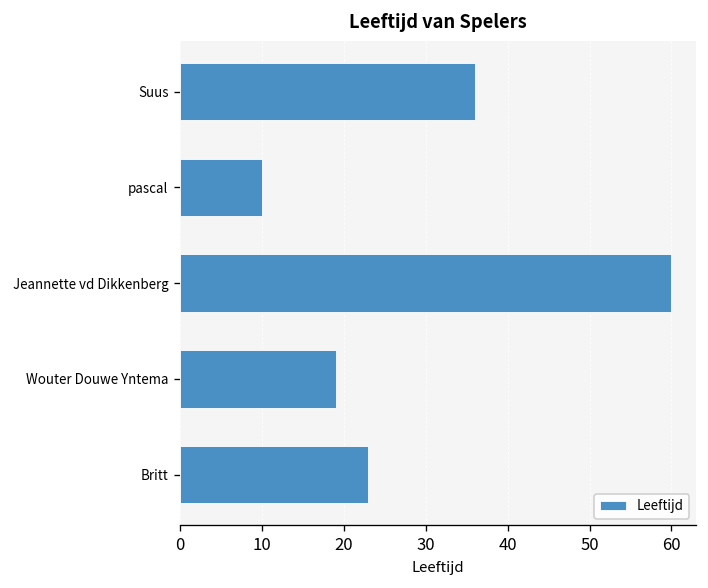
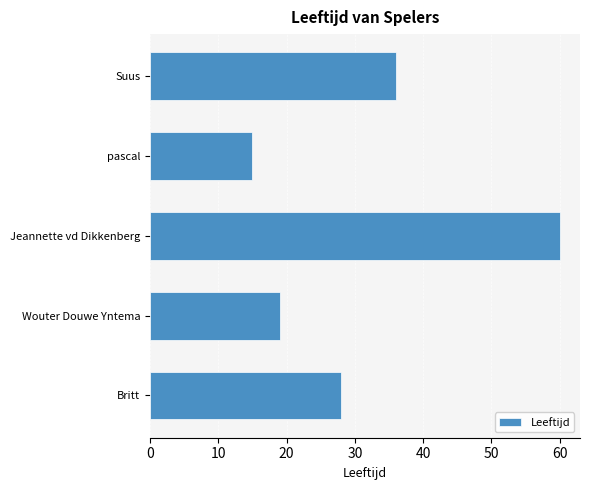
pascal: 10 -> 15
Britt: 23 -> 28
